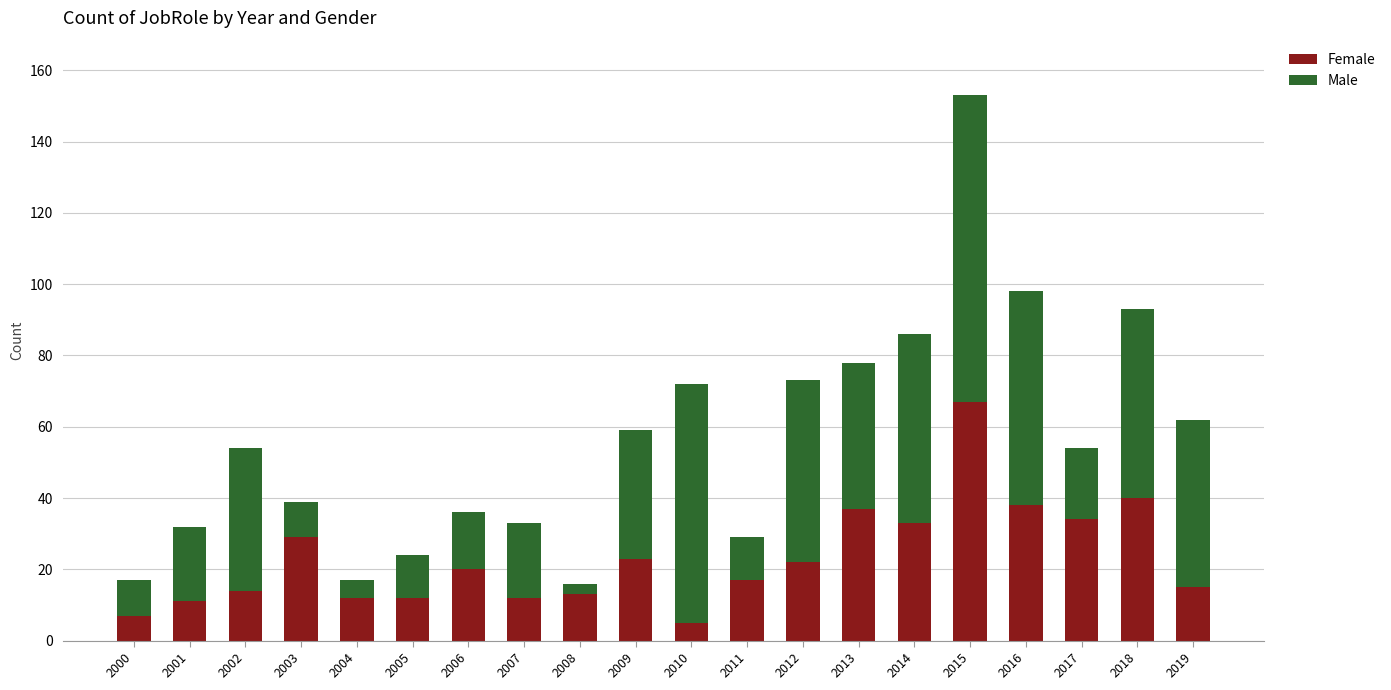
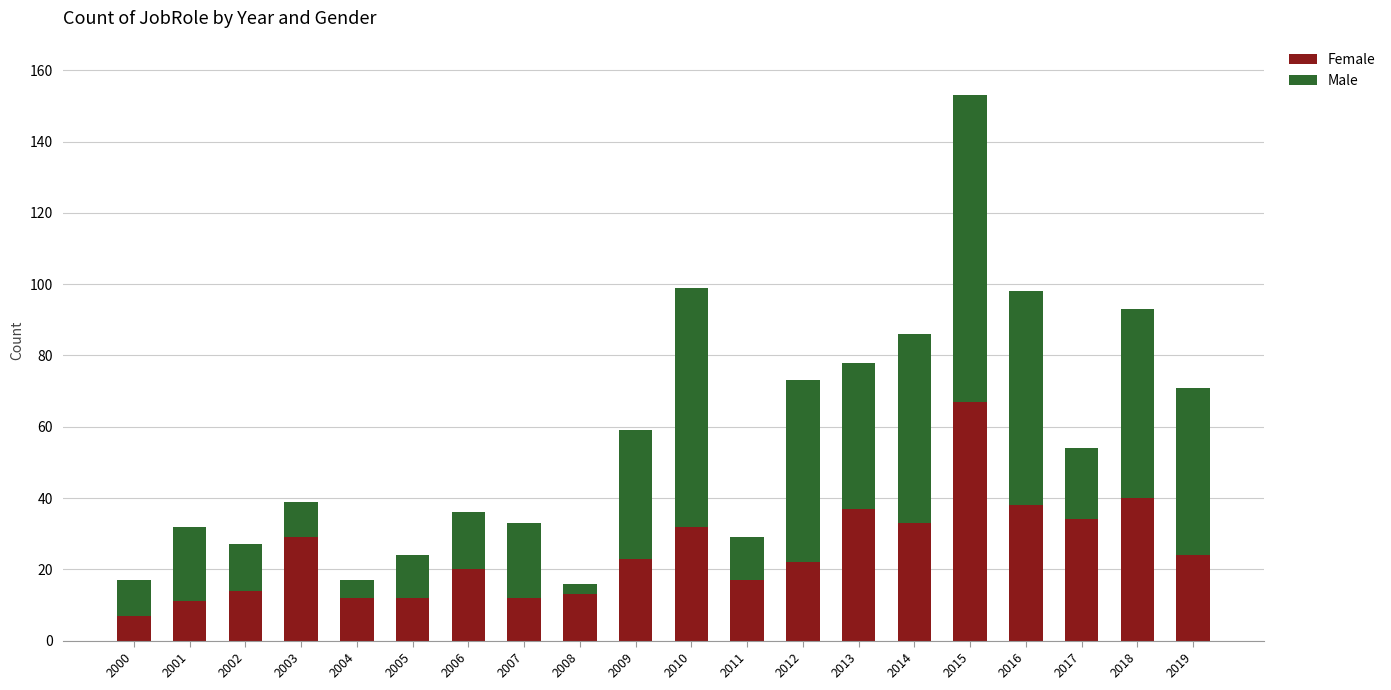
Male, 2002: 40 -> 13
Female, 2010: 5 -> 32
Female, 2019: 15 -> 24
